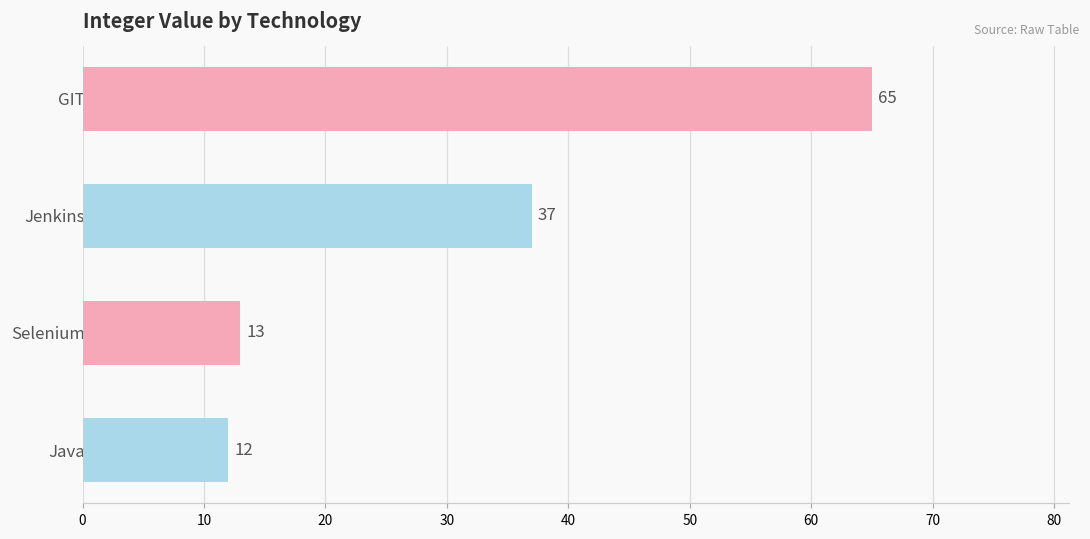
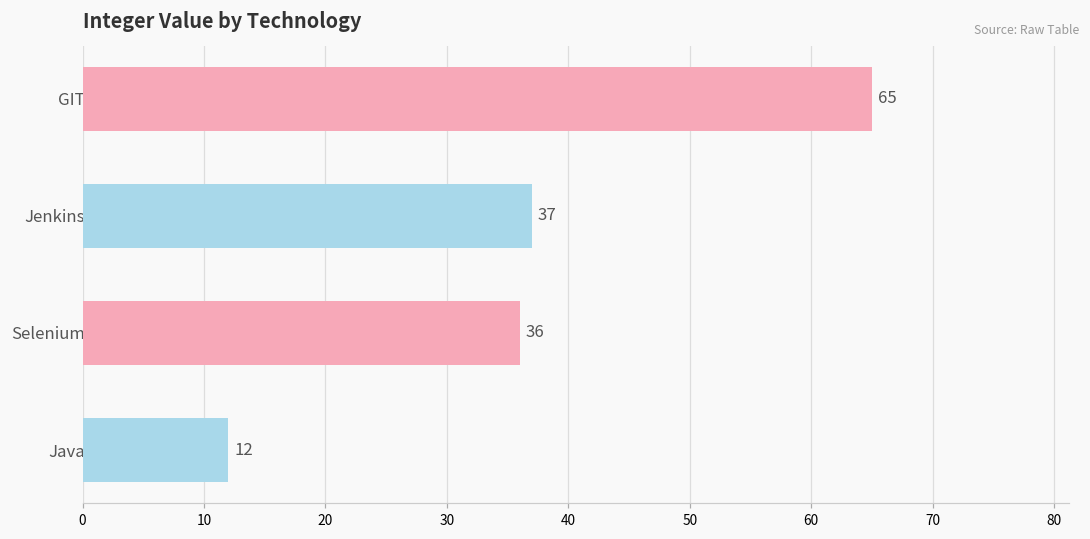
Selenium: 13 -> 36
